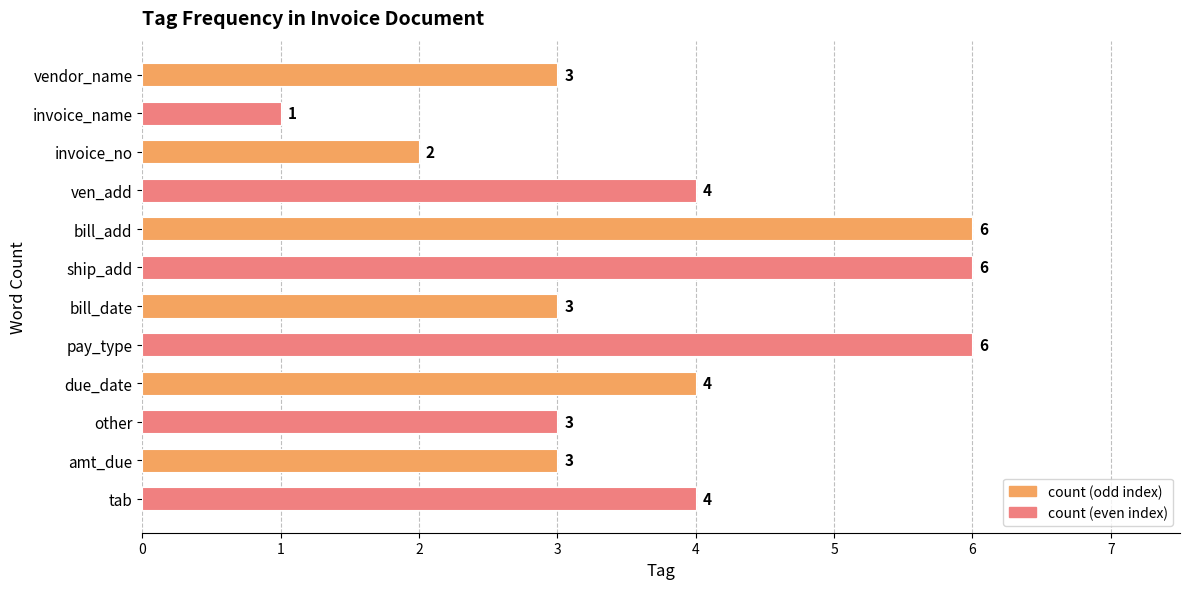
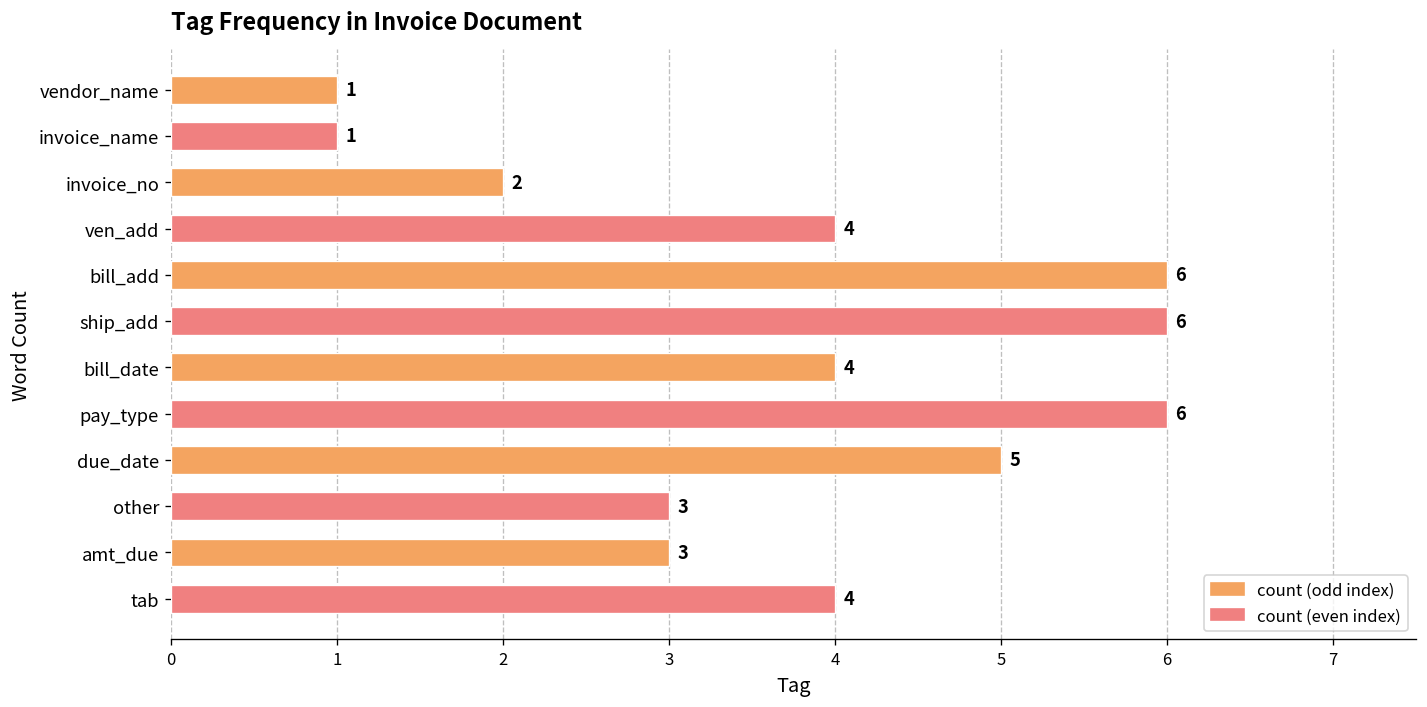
vendor_name: 3 -> 1
bill_date: 3 -> 4
due_date: 4 -> 5
